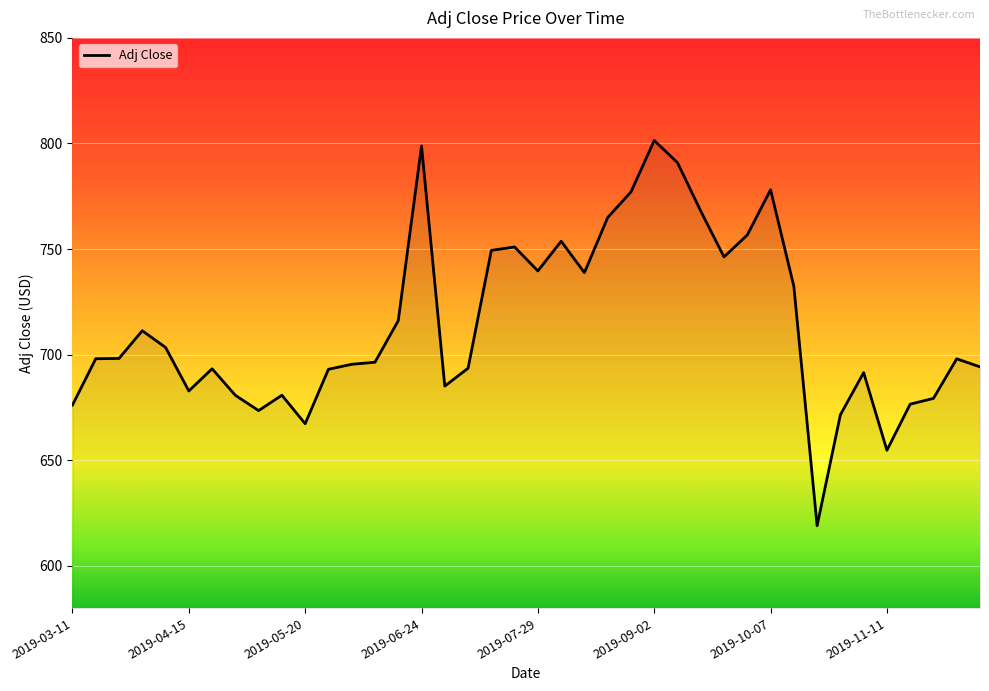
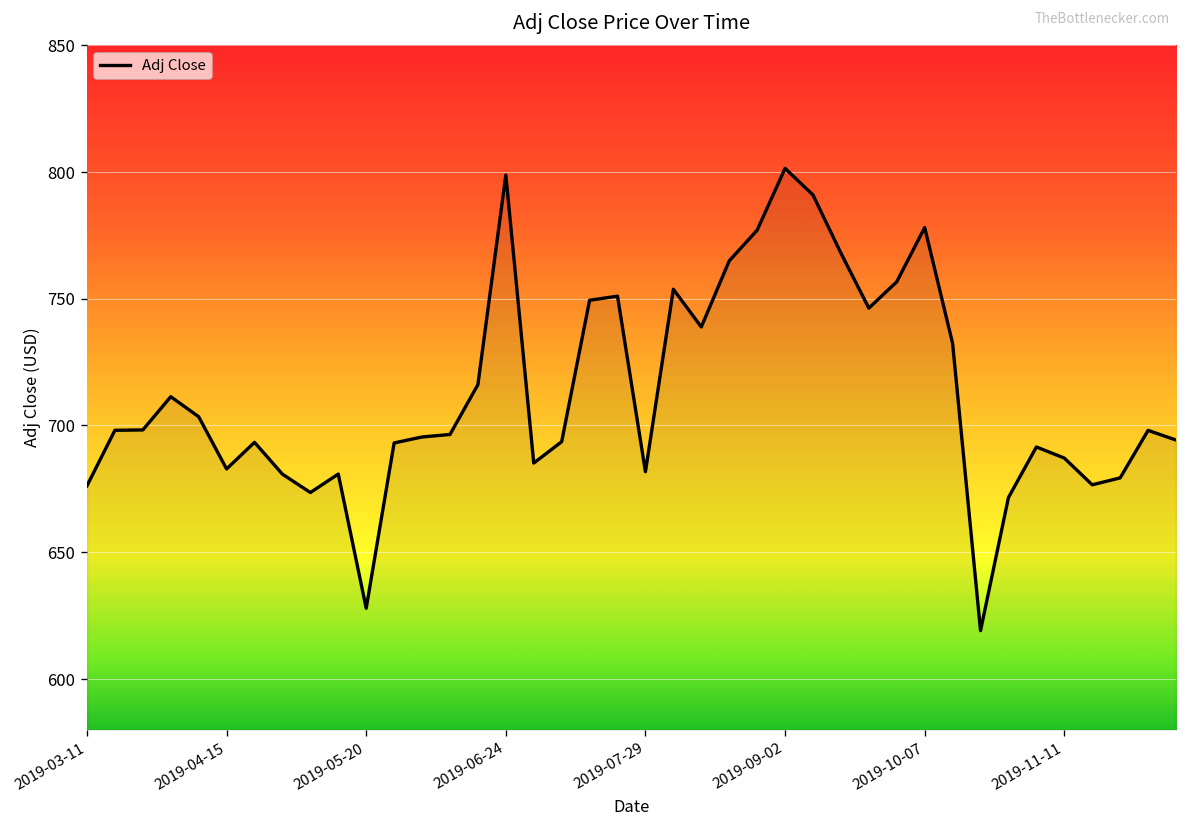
2019-05-20: 667 -> 628
2019-07-29: 740 -> 682
2019-11-11: 655 -> 687
